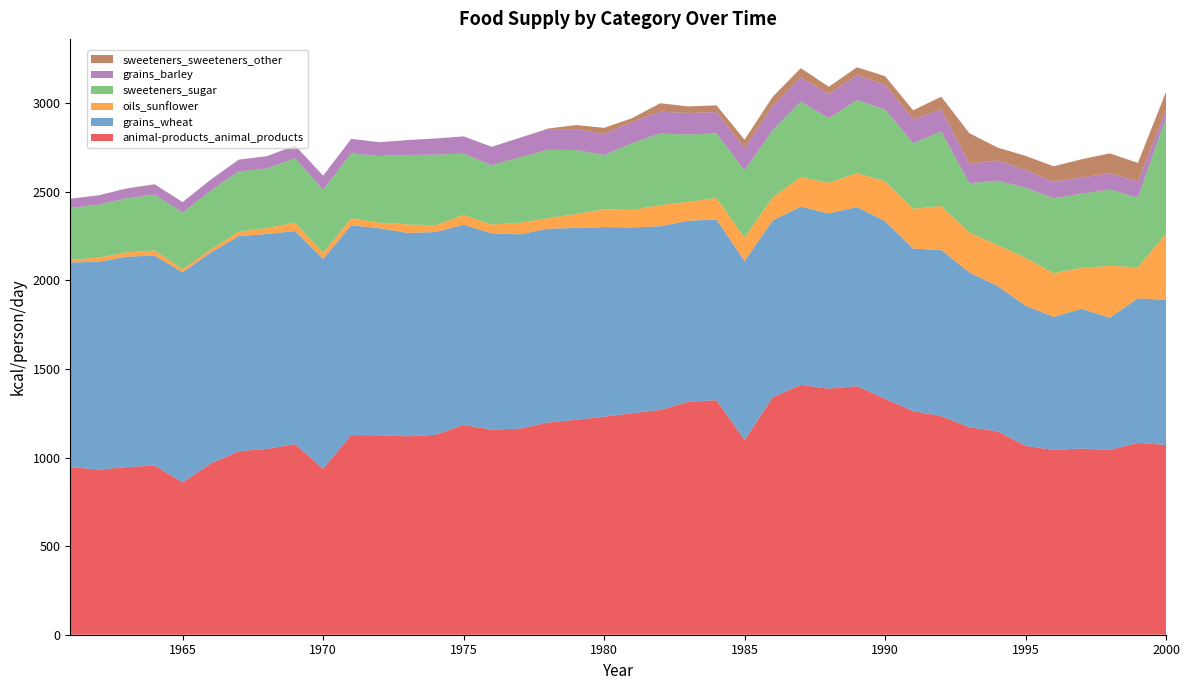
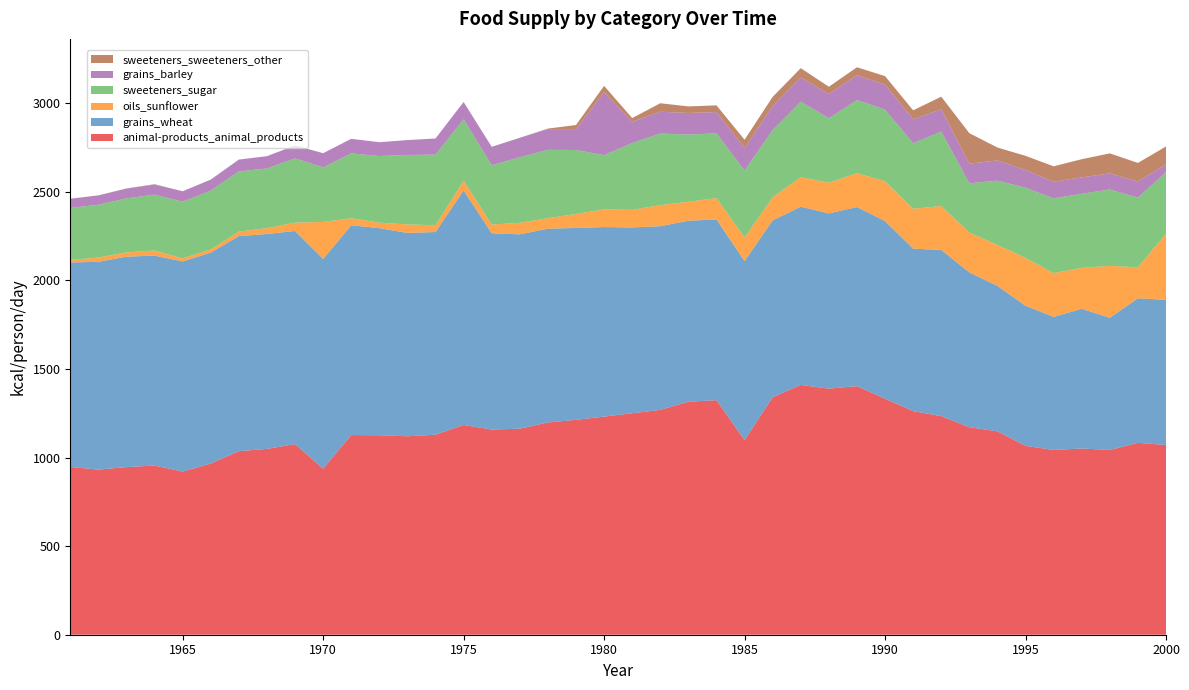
animal-products_animal_products, 1965: 860 -> 920
oils_sunflower, 1970: 30 -> 210
sweeteners_sugar, 1970: 360 -> 310
grains_wheat, 1975: 1130 -> 1320
grains_barley, 1980: 120 -> 360
sweeteners_sugar, 2000: 660 -> 350
